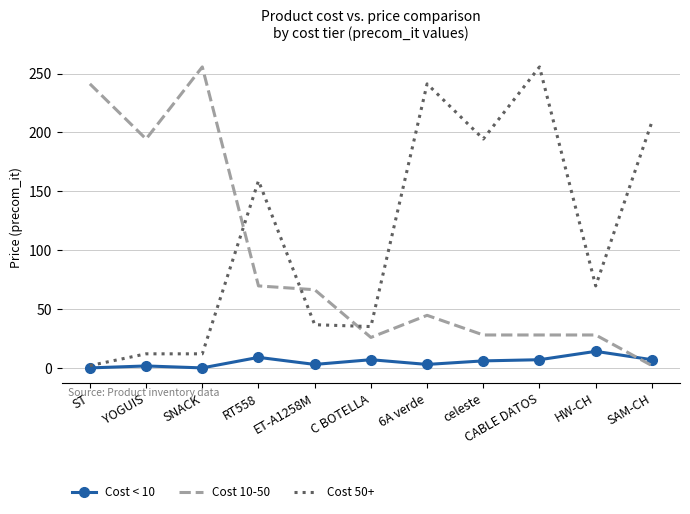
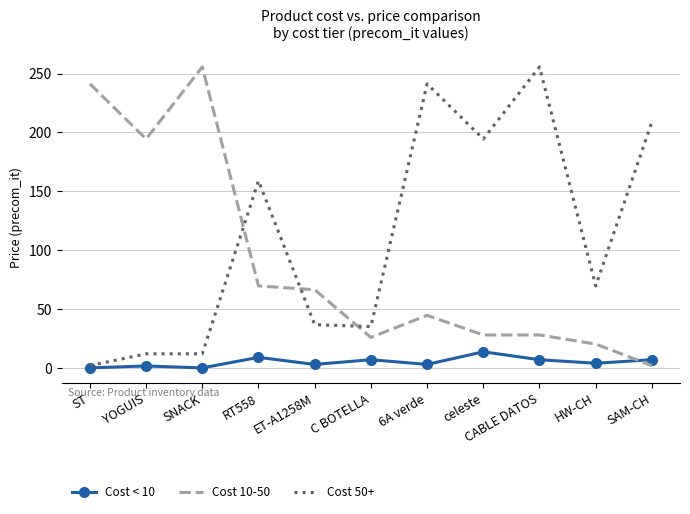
Cost < 10, celeste: 6 -> 14
Cost < 10, HW-CH: 14 -> 4
Cost 10-50, HW-CH: 28 -> 20
